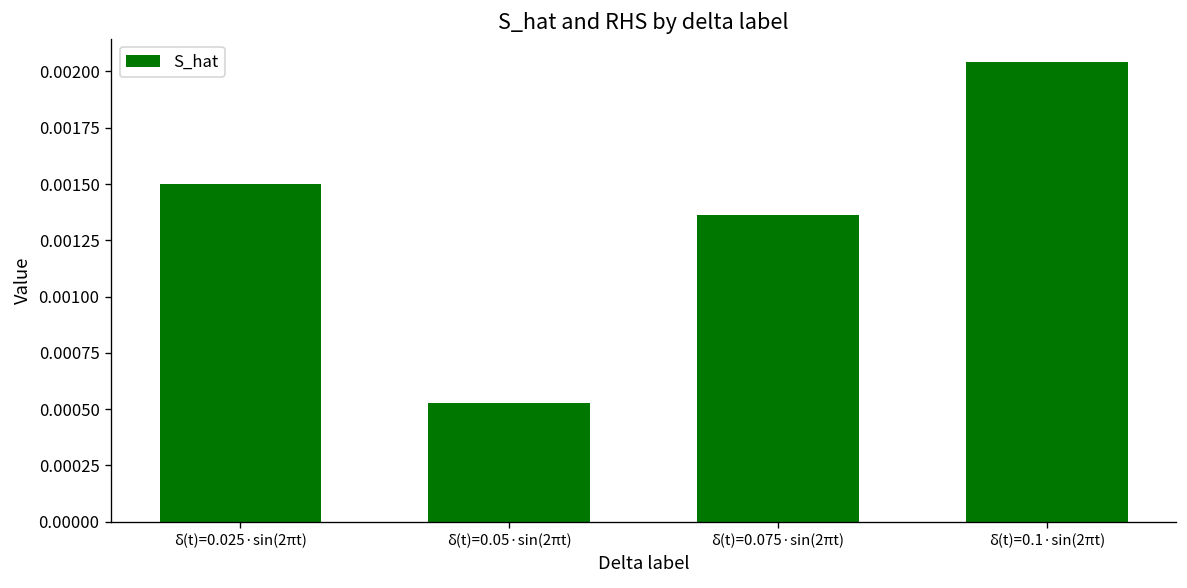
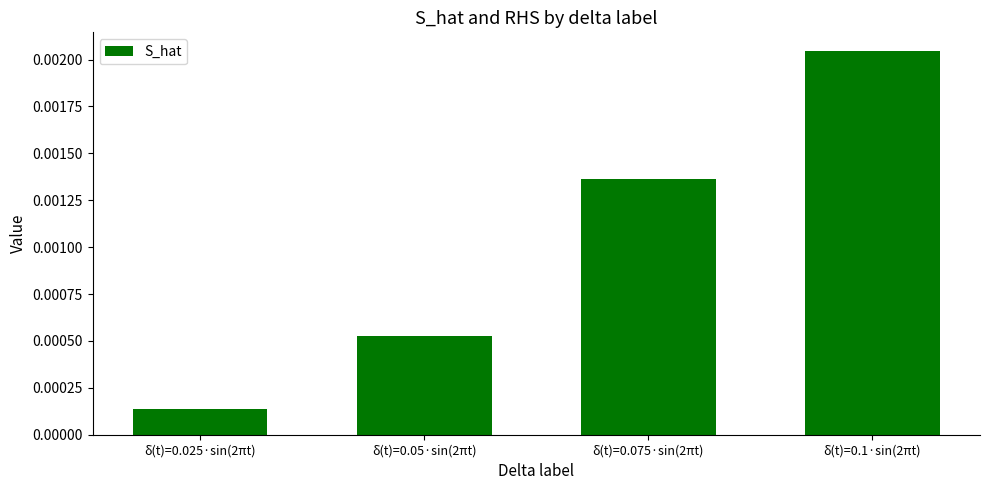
δ(t)=0.025·sin(2πt): 0.00150 -> 0.00014
